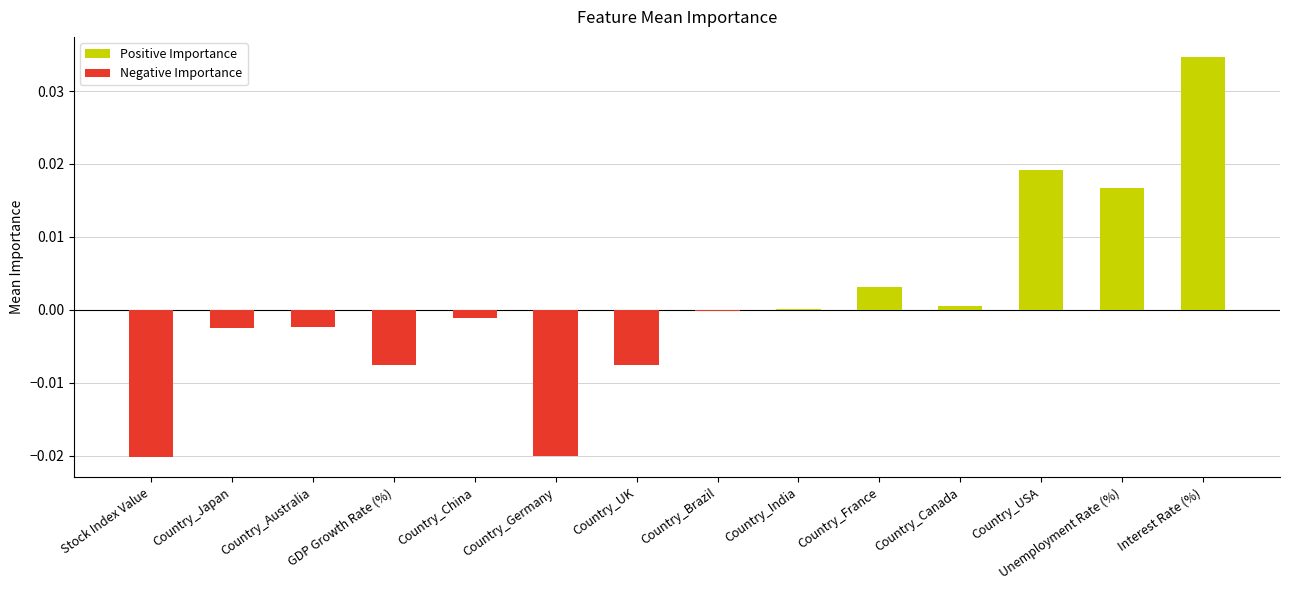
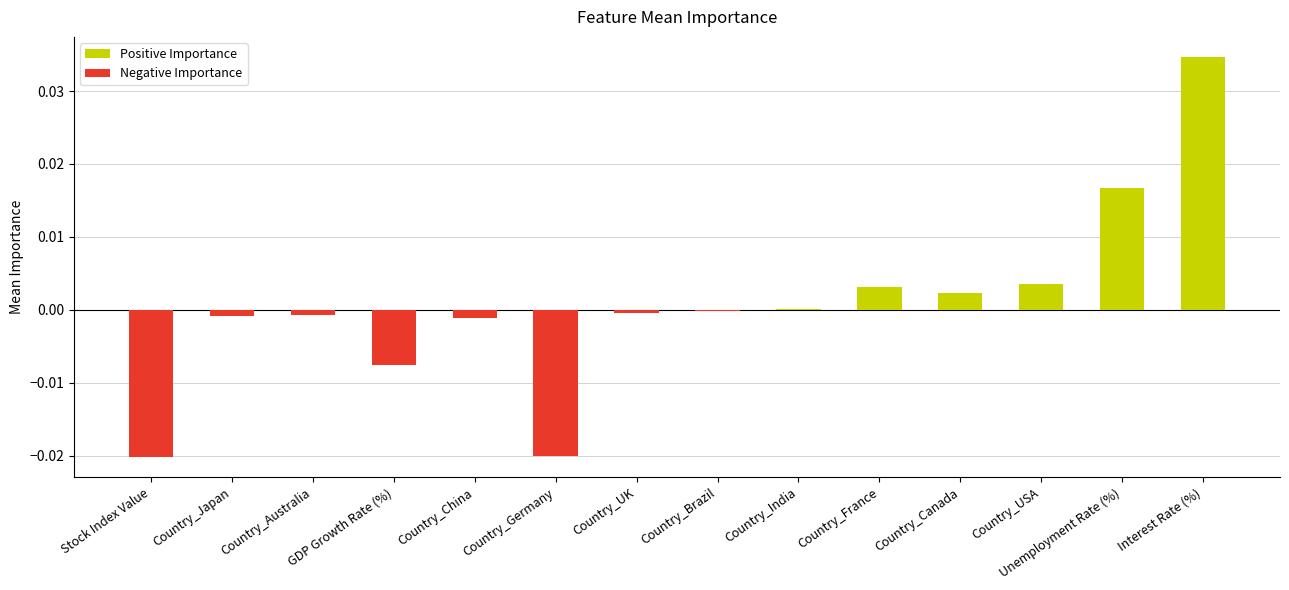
Negative Importance, Country_Japan: -0.002 -> -0.001
Negative Importance, Country_Australia: -0.002 -> -0.001
Negative Importance, Country_UK: -0.008 -> 0.000
Positive Importance, Country_Canada: 0.000 -> 0.002
Positive Importance, Country_USA: 0.019 -> 0.004
